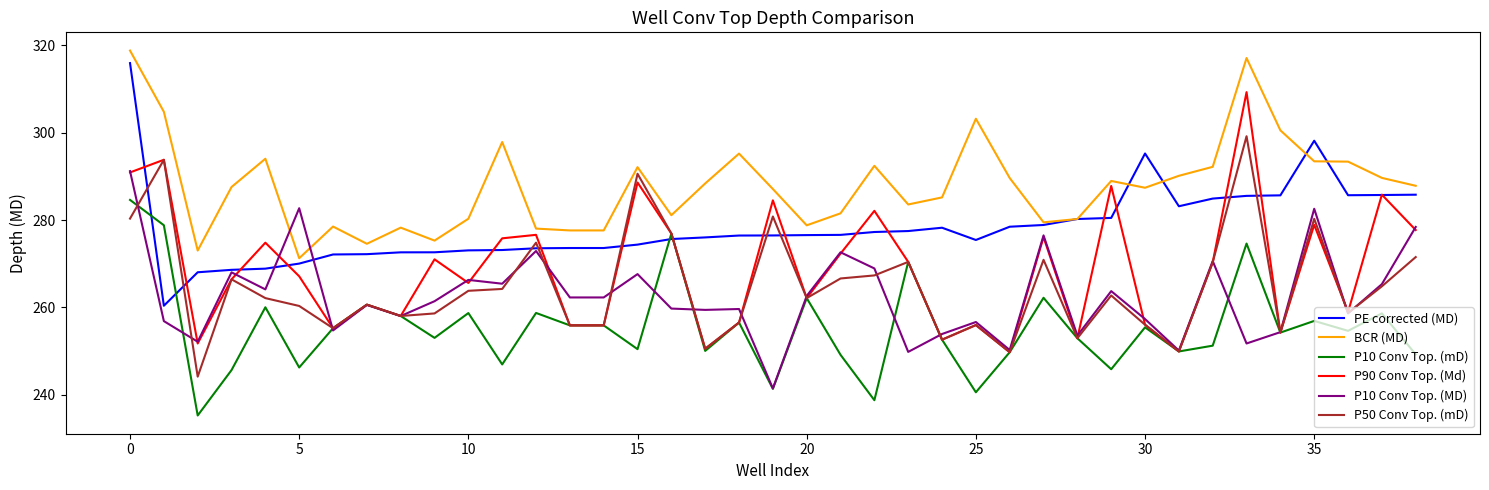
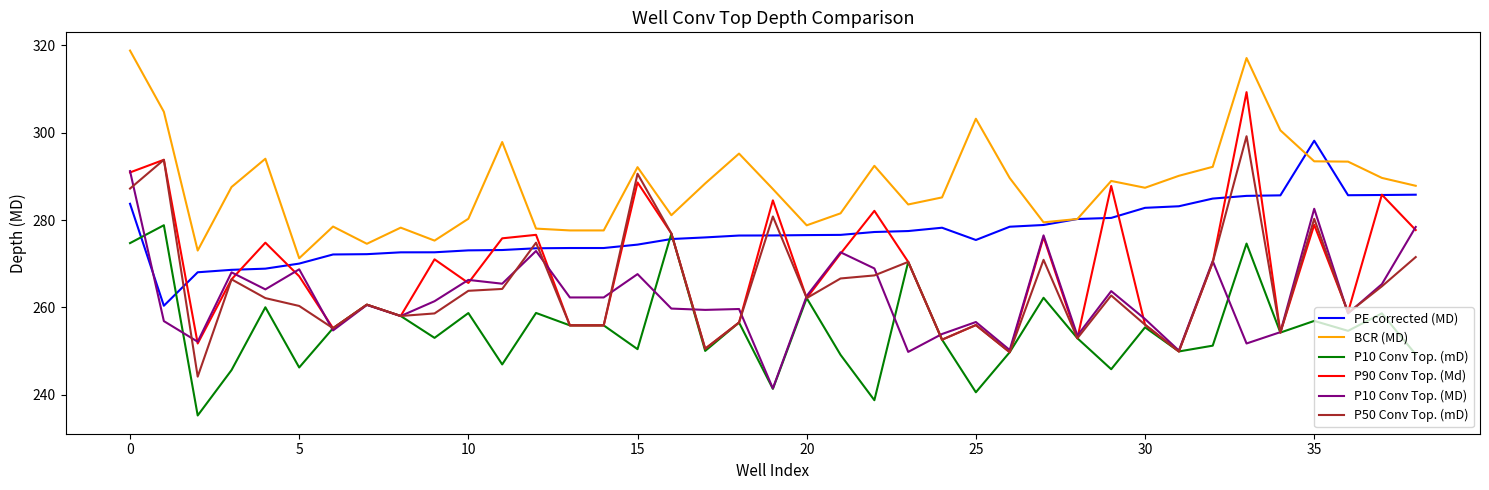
PE corrected (MD), 0: 316 -> 284
P10 Conv Top. (mD), 0: 285 -> 275
P50 Conv Top. (mD), 0: 280 -> 287
P10 Conv Top. (MD), 5: 283 -> 269
PE corrected (MD), 30: 295 -> 283
